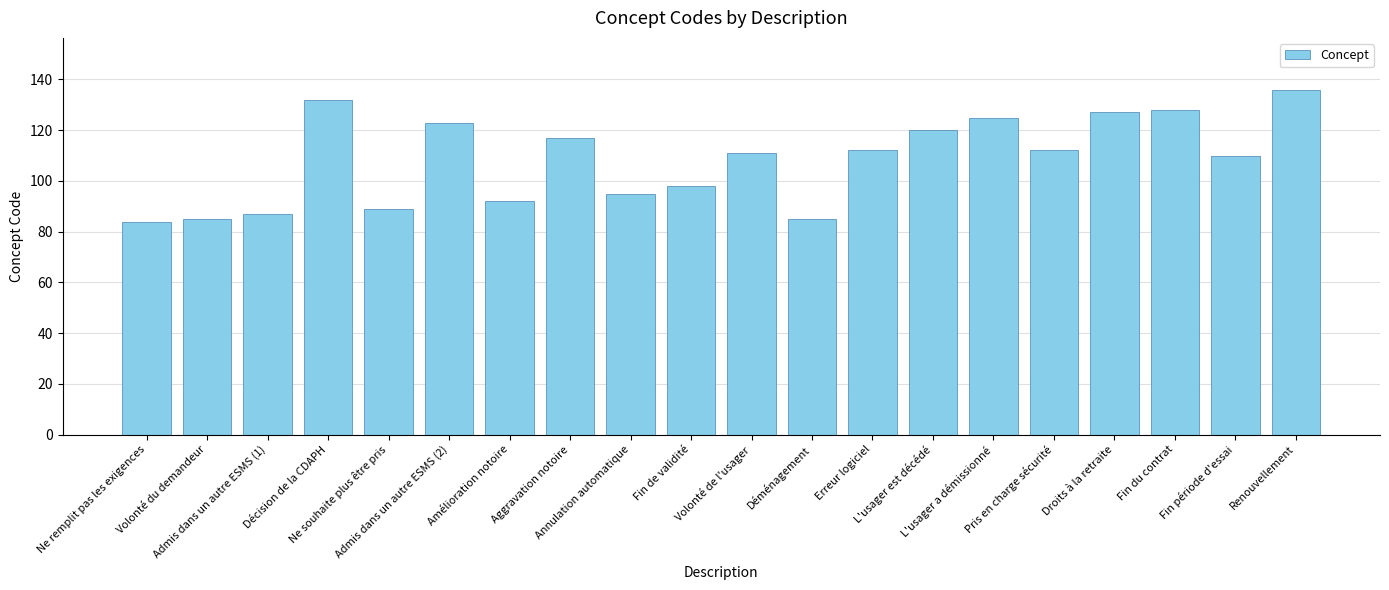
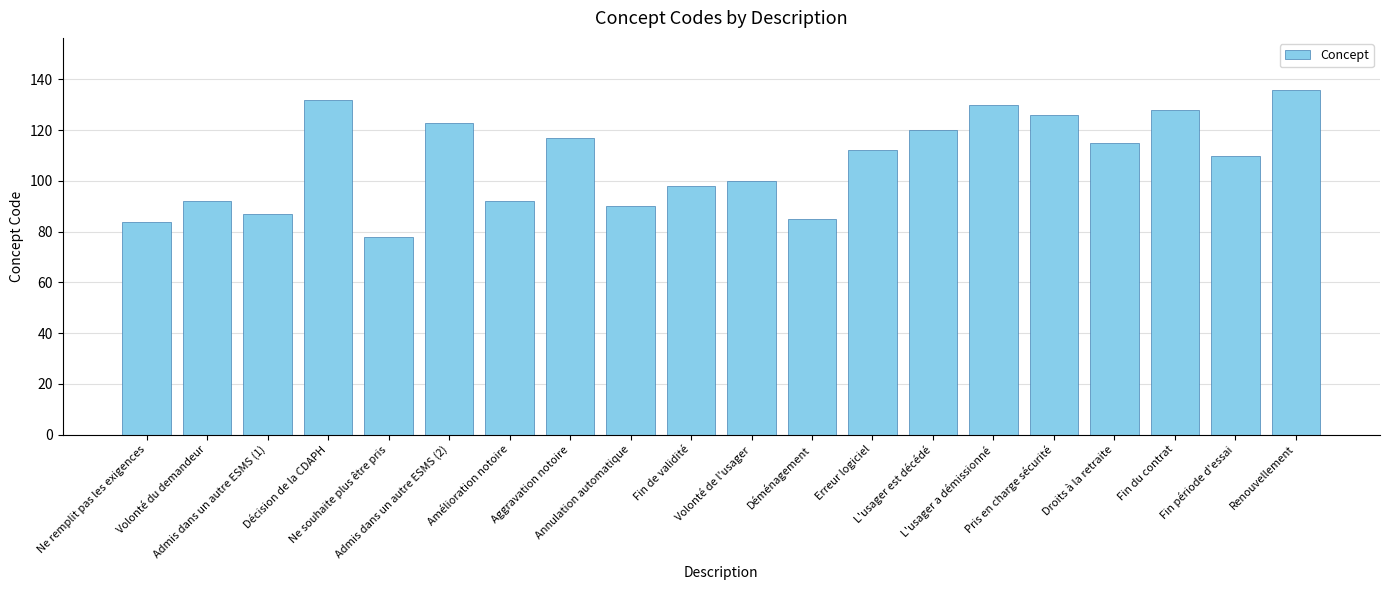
Volonté du demandeur: 85 -> 92
Ne souhaite plus être pris: 89 -> 78
Annulation automatique: 95 -> 90
Volonté de l'usager: 111 -> 100
L'usager a démissionné: 125 -> 130
Pris en charge sécurité: 112 -> 126
Droits à la retraite: 127 -> 115
